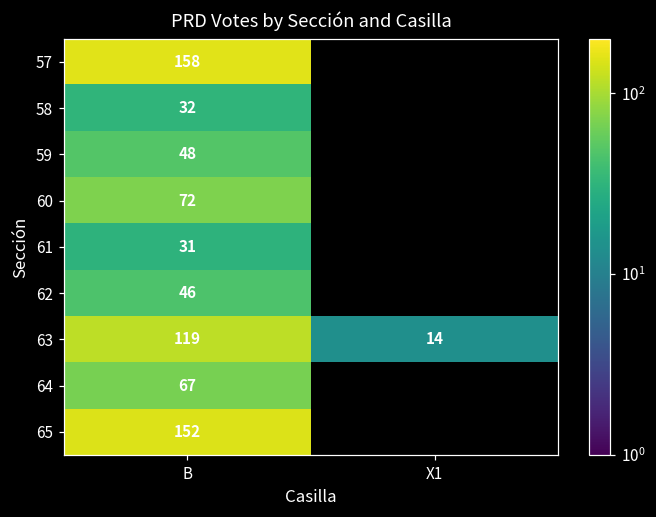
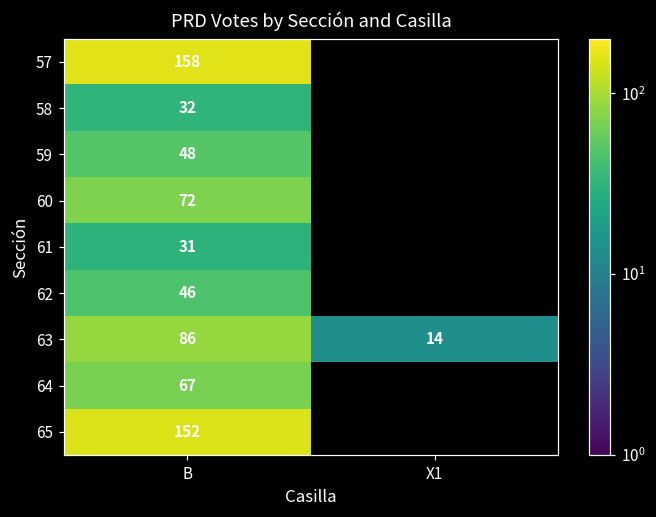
63, B: 119 -> 86
